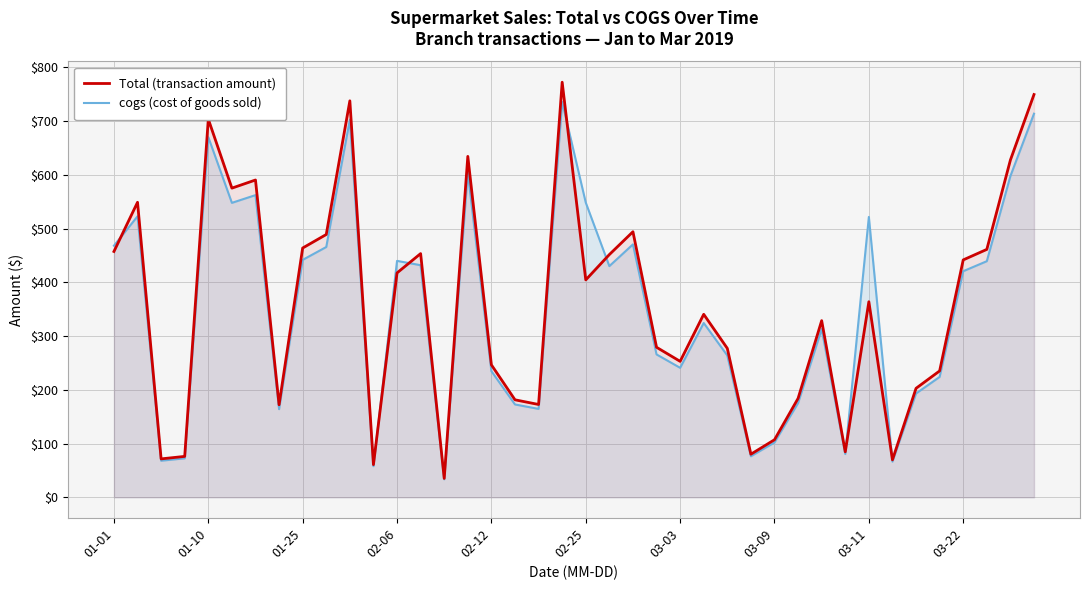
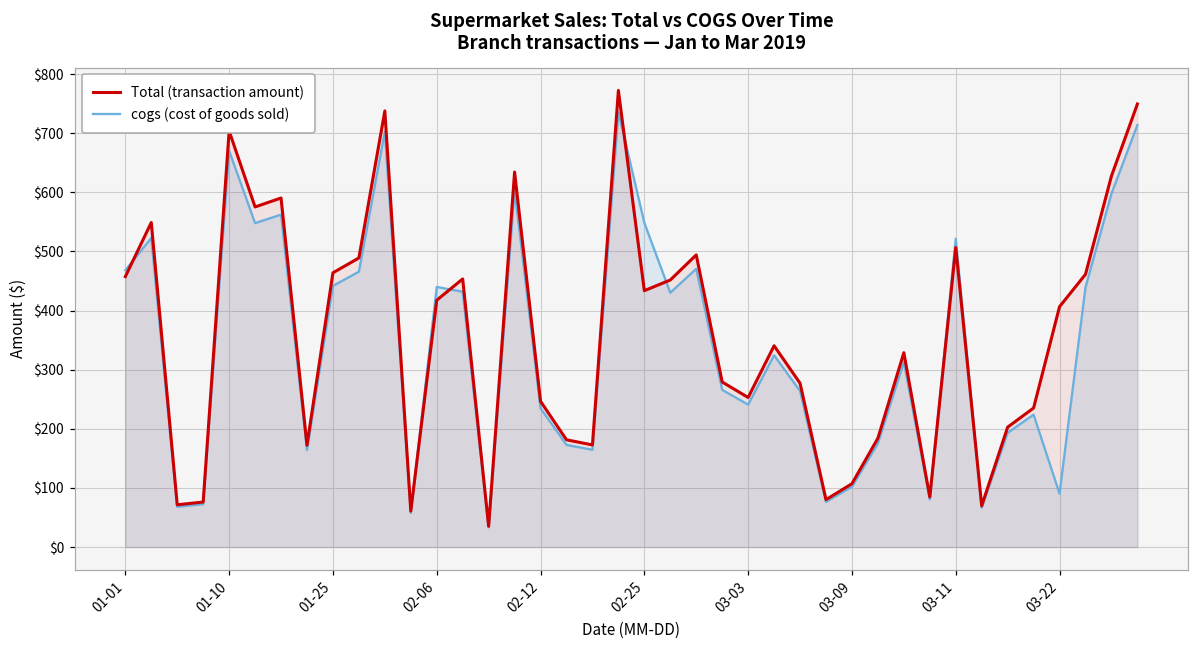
Total (transaction amount), 02-25: $400 -> $430
Total (transaction amount), 03-11: $360 -> $510
Total (transaction amount), 03-22: $440 -> $410
cogs (cost of goods sold), 03-22: $420 -> $90
